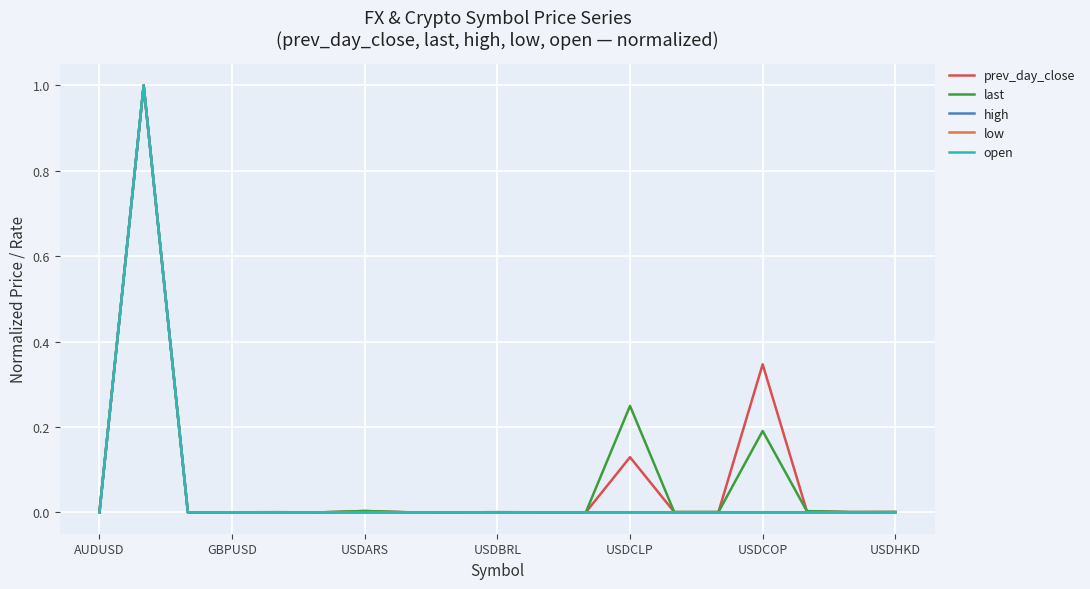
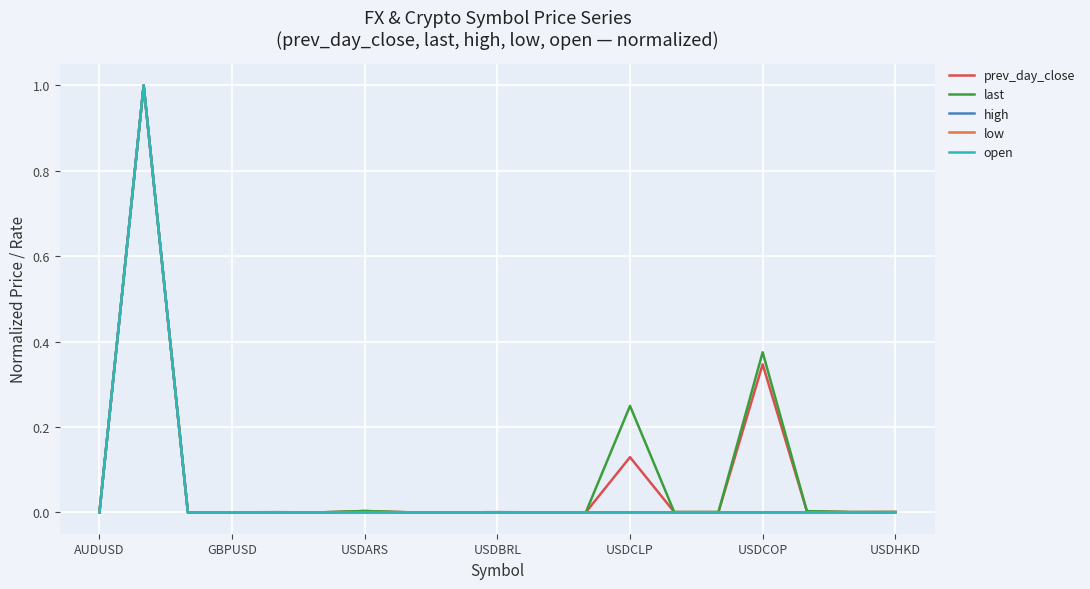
last, USDCOP: 0.19 -> 0.37
